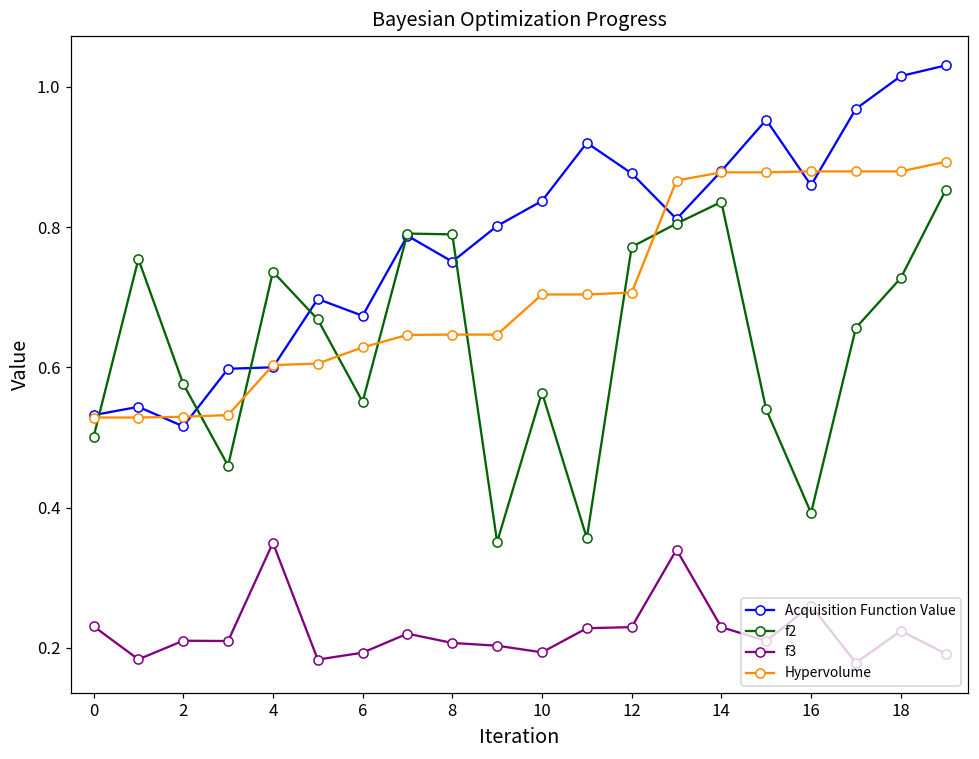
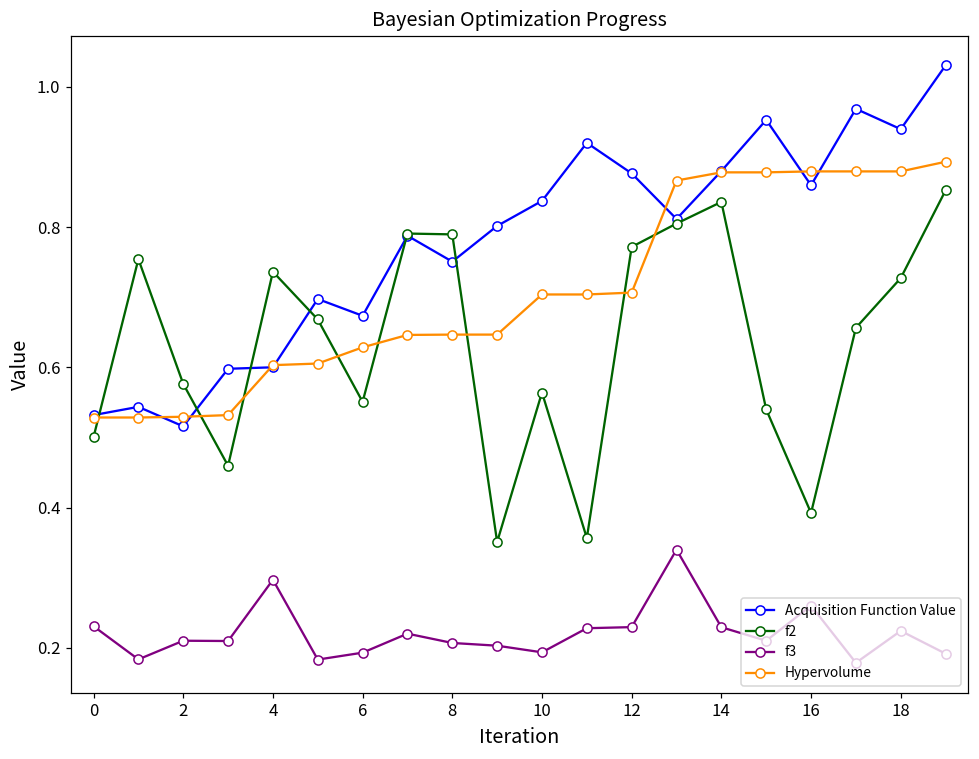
f3, 4: 0.35 -> 0.30
Acquisition Function Value, 18: 1.02 -> 0.94
